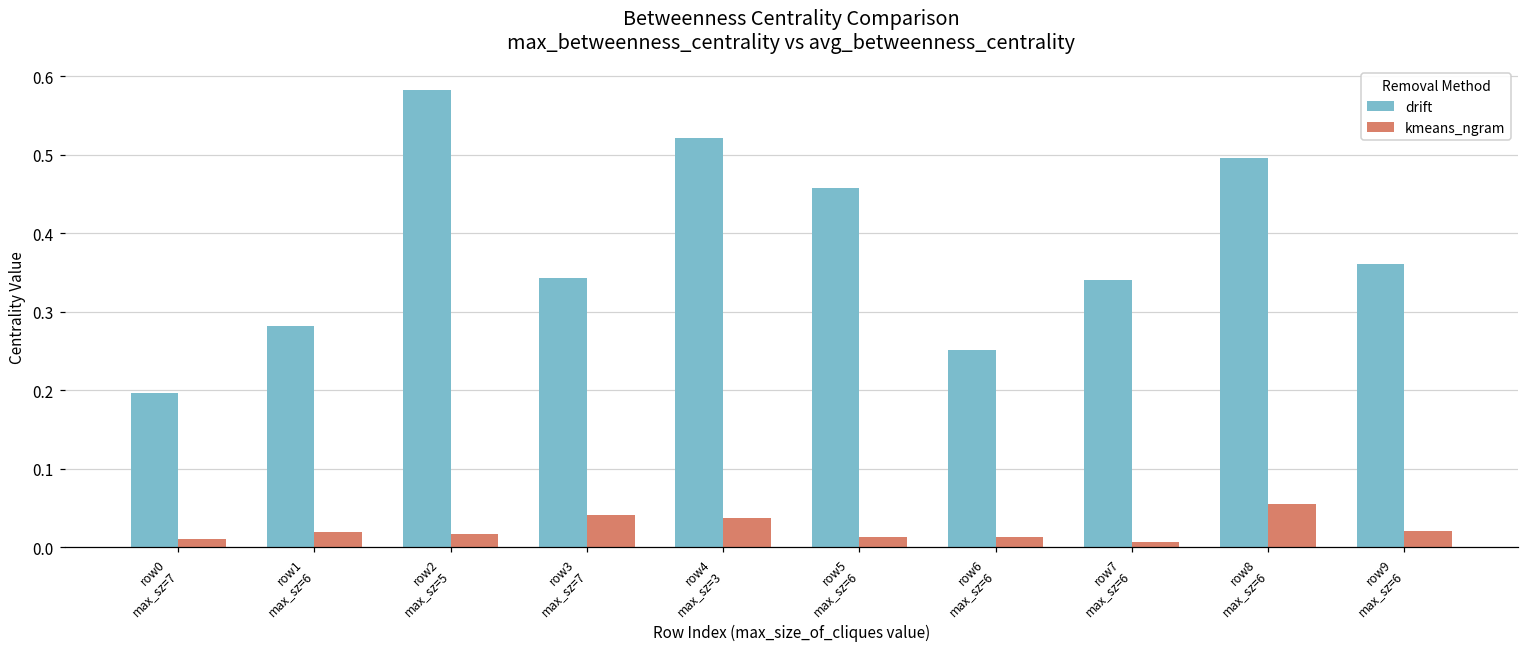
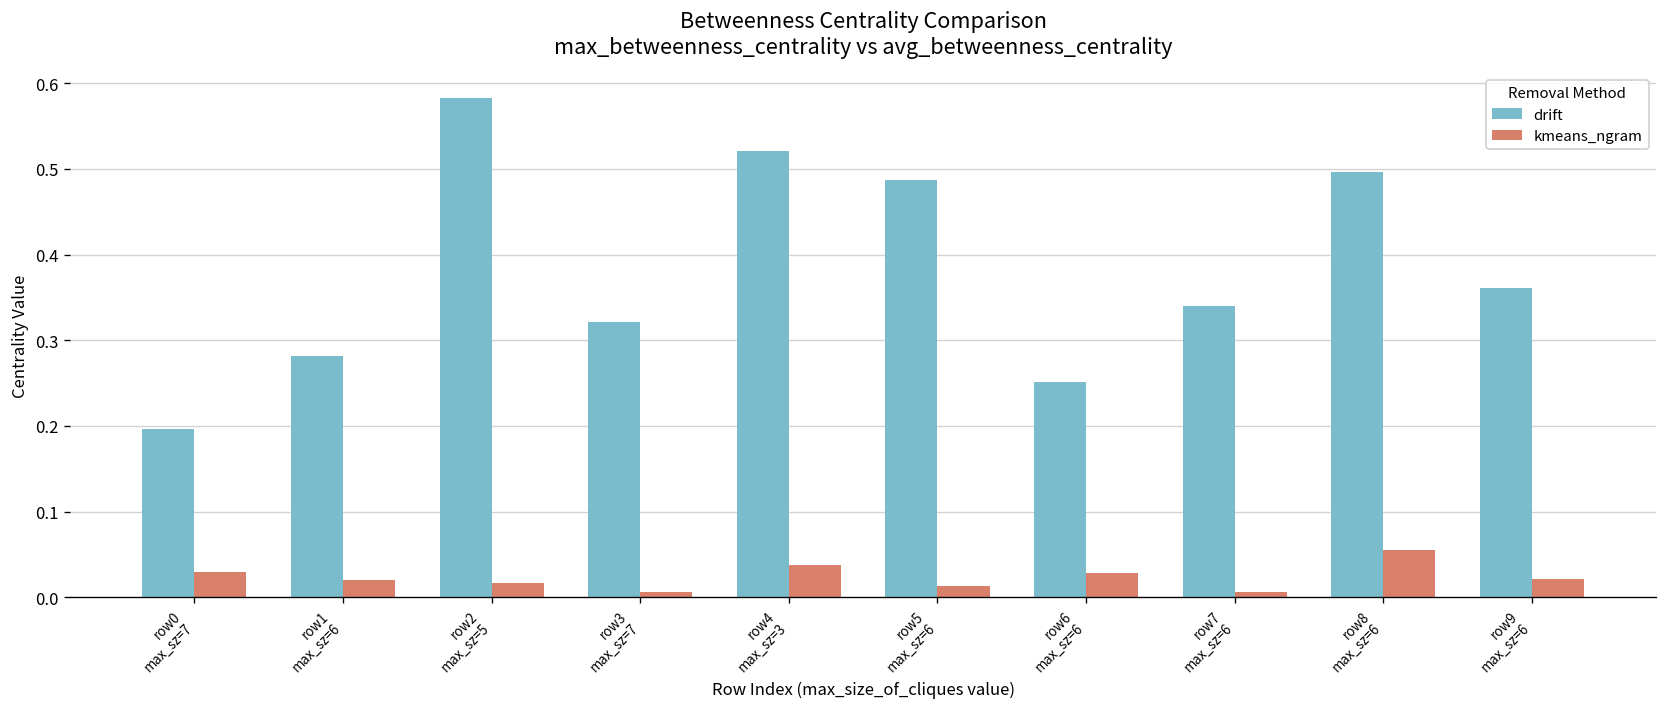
kmeans_ngram, row0 max_sz=7: 0.01 -> 0.03
drift, row3 max_sz=7: 0.34 -> 0.32
kmeans_ngram, row3 max_sz=7: 0.04 -> 0.01
drift, row5 max_sz=6: 0.46 -> 0.49
kmeans_ngram, row6 max_sz=6: 0.01 -> 0.03
